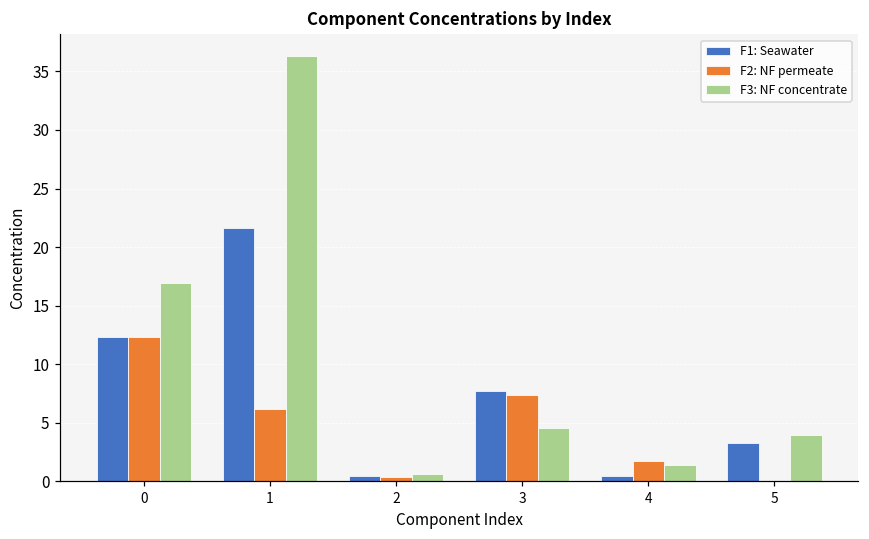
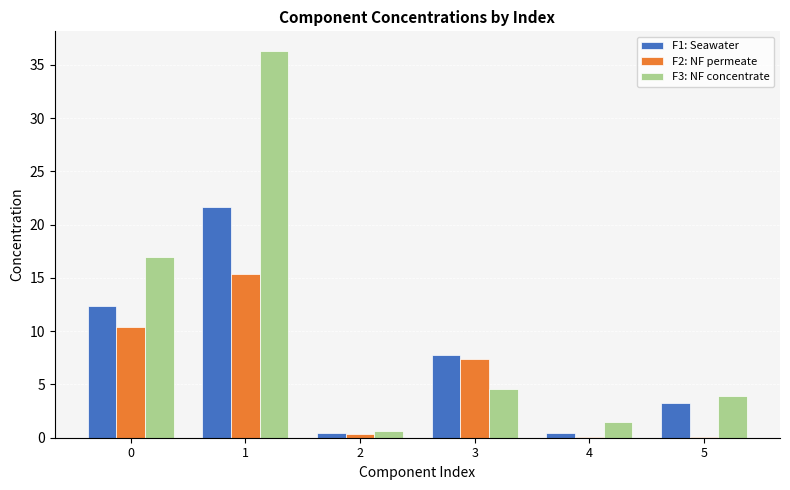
F2: NF permeate, 0: 12.3 -> 10.4
F2: NF permeate, 1: 6.2 -> 15.4
F2: NF permeate, 4: 1.8 -> 0.0
